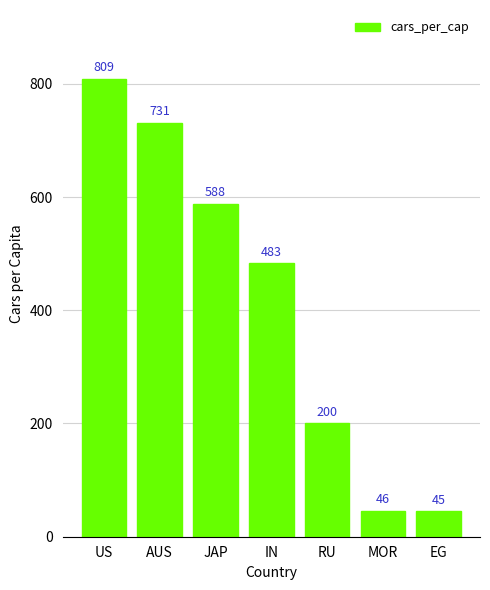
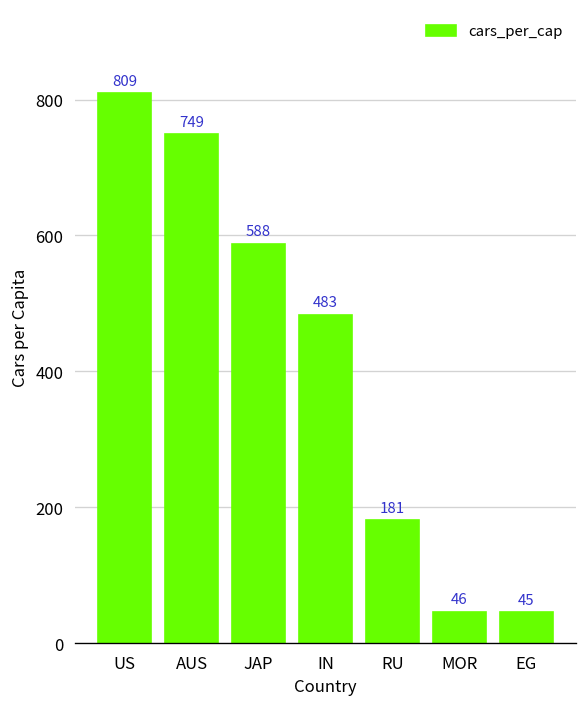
AUS: 731 -> 749
RU: 200 -> 181
